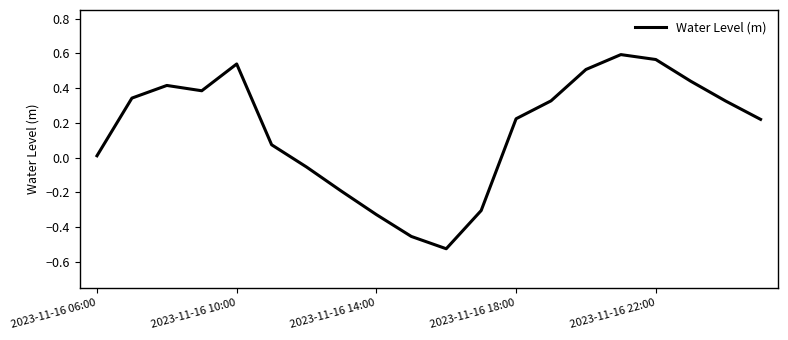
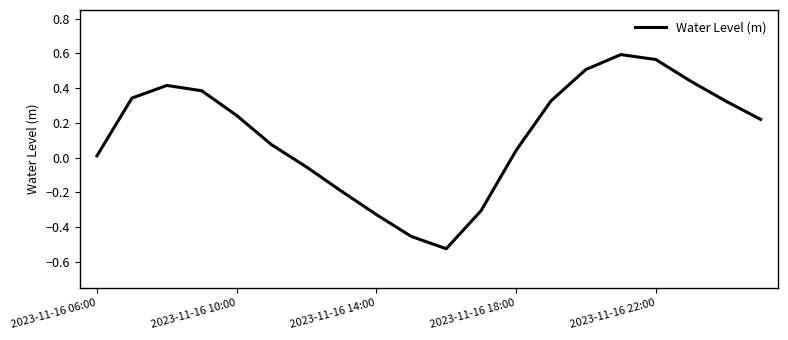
2023-11-16 10:00: 0.54 -> 0.24
2023-11-16 18:00: 0.22 -> 0.04
